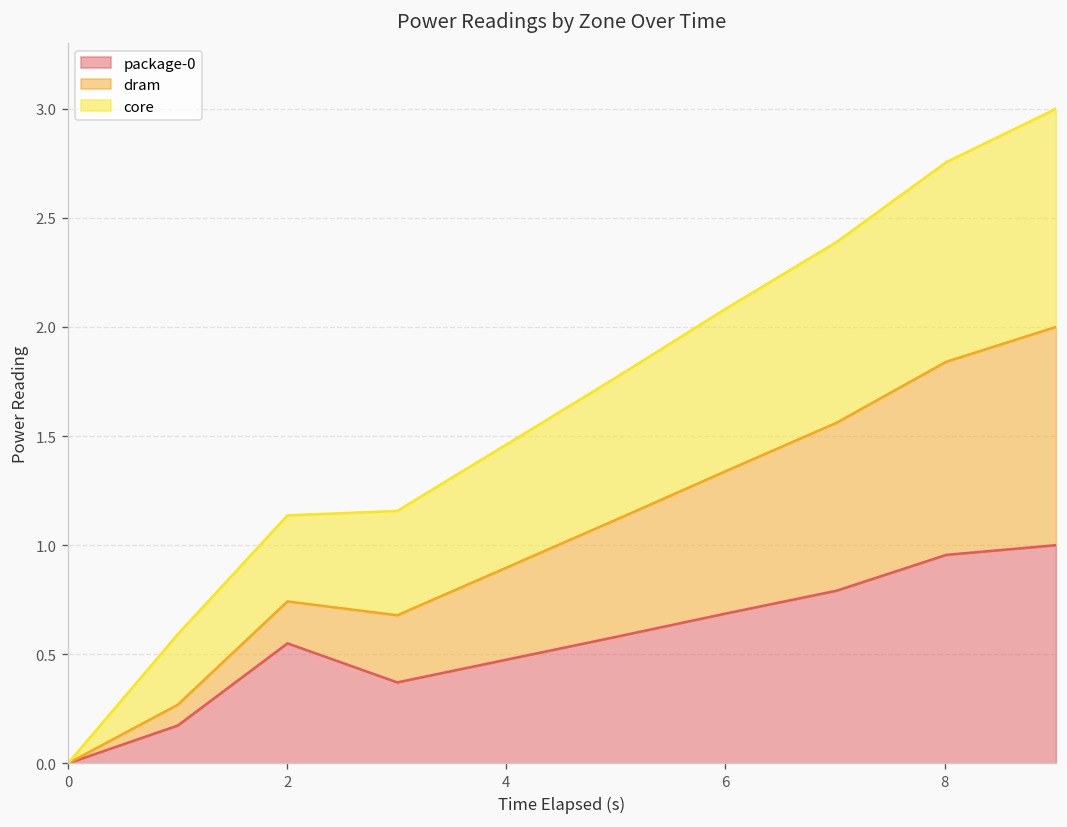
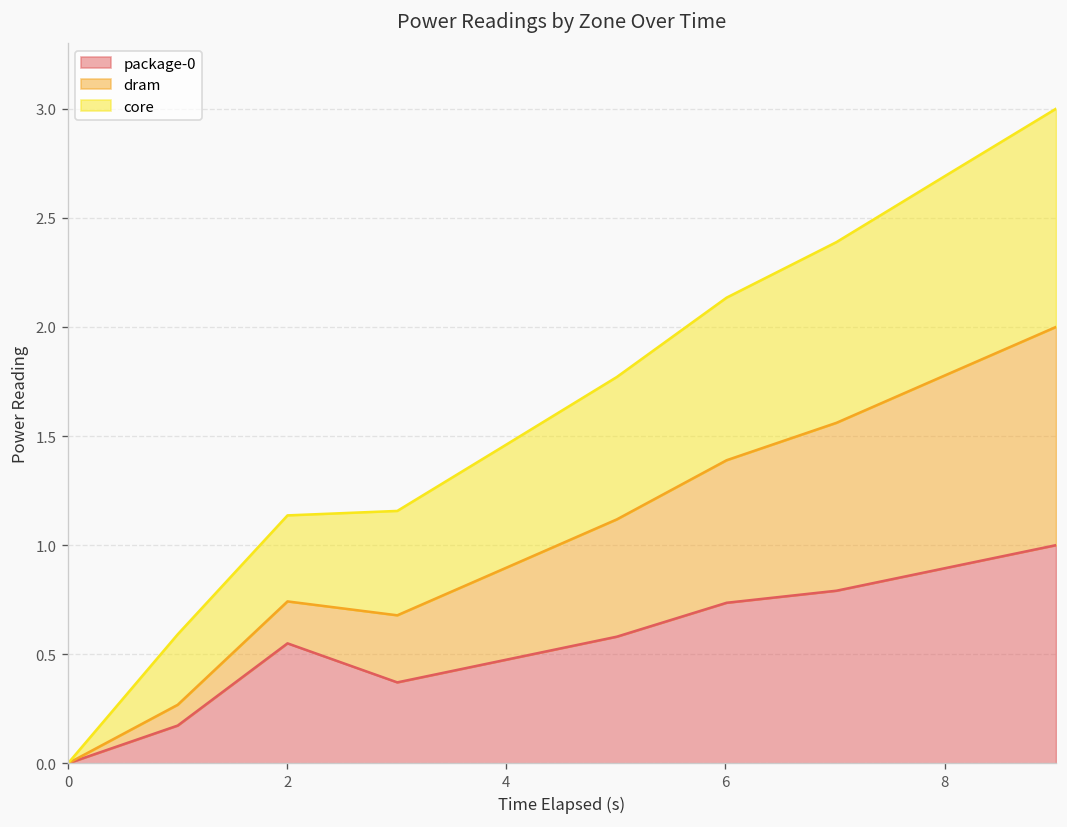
package-0, 6: 0.69 -> 0.74
package-0, 8: 0.96 -> 0.90
